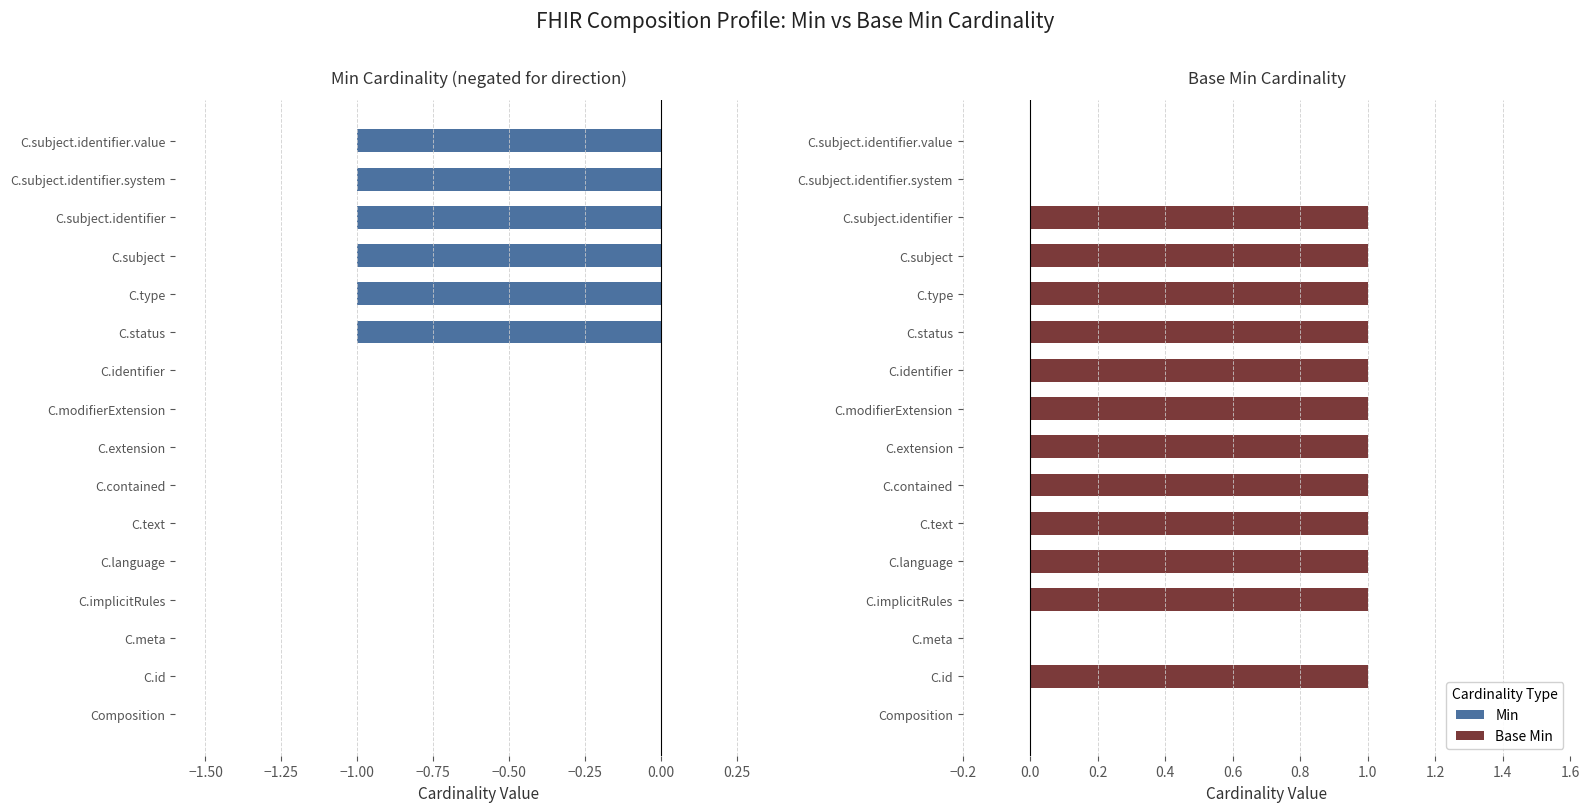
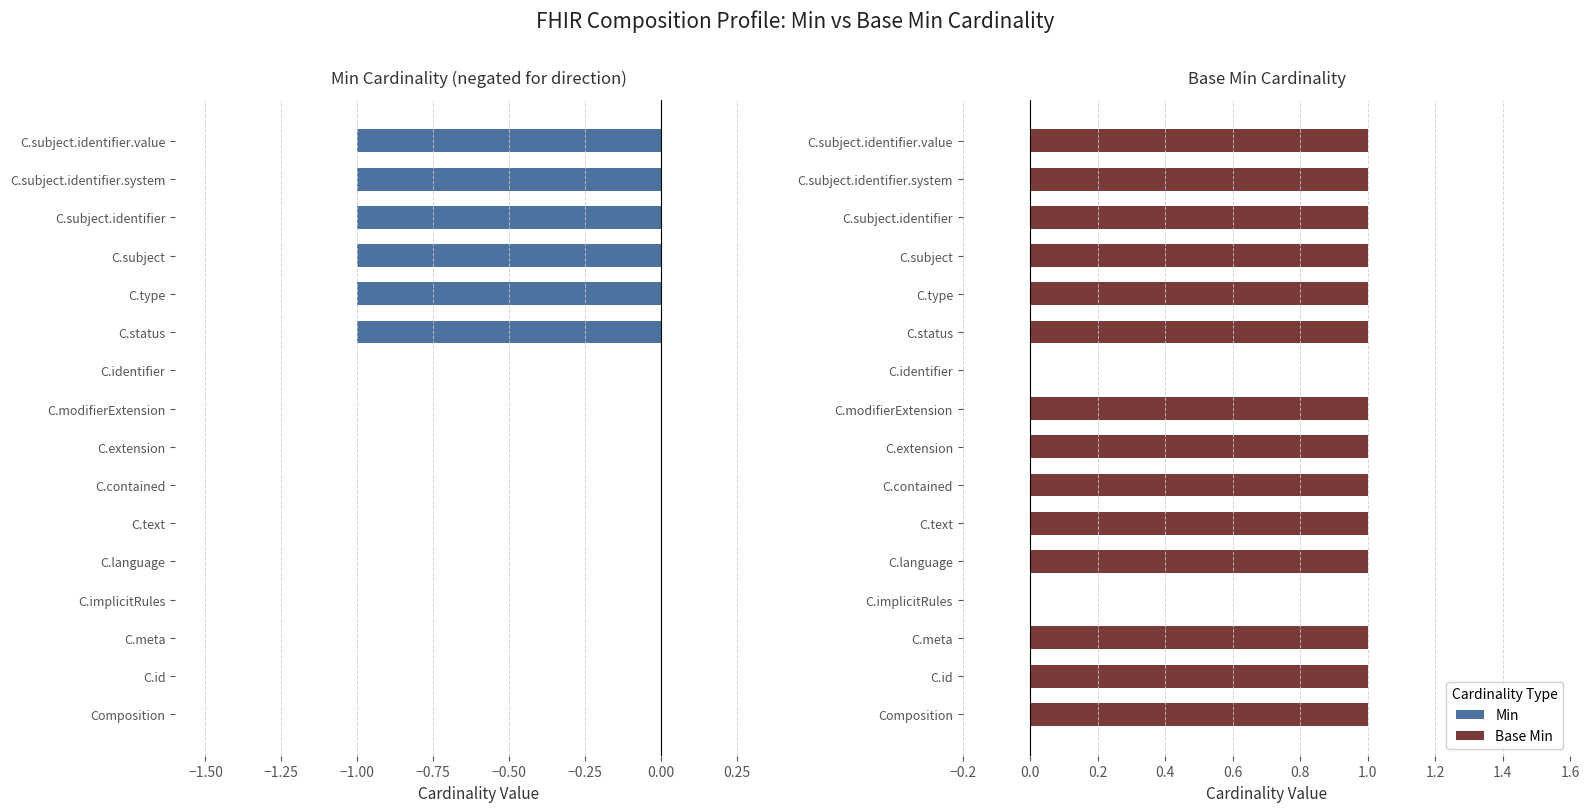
Base Min Cardinality, C.subject.identifier.value: 0 -> 1
Base Min Cardinality, C.subject.identifier.system: 0 -> 1
Base Min Cardinality, C.identifier: 1 -> 0
Base Min Cardinality, C.implicitRules: 1 -> 0
Base Min Cardinality, C.meta: 0 -> 1
Base Min Cardinality, Composition: 0 -> 1
